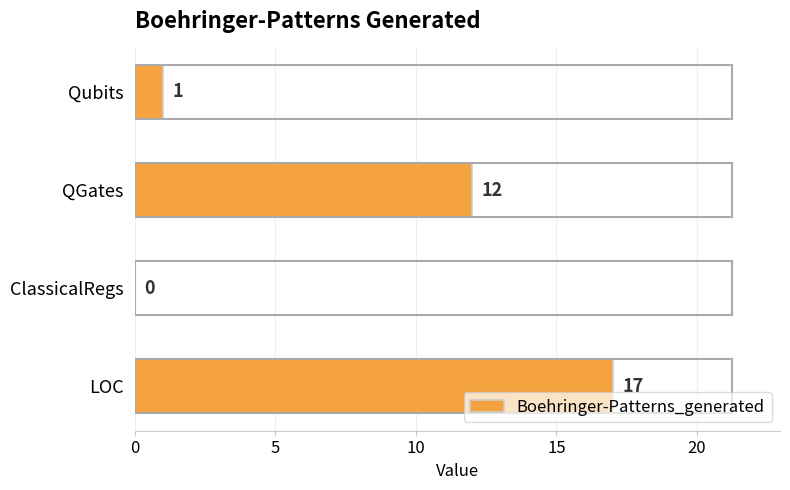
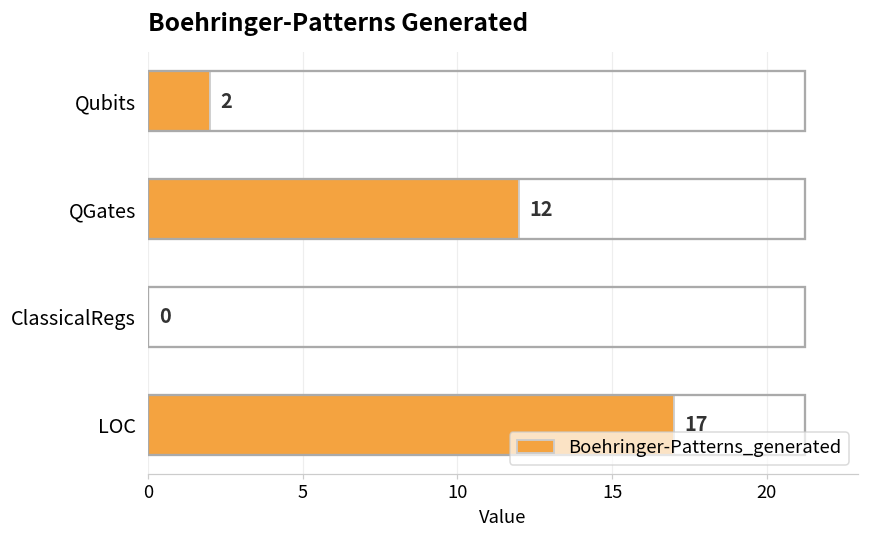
Qubits: 1 -> 2
